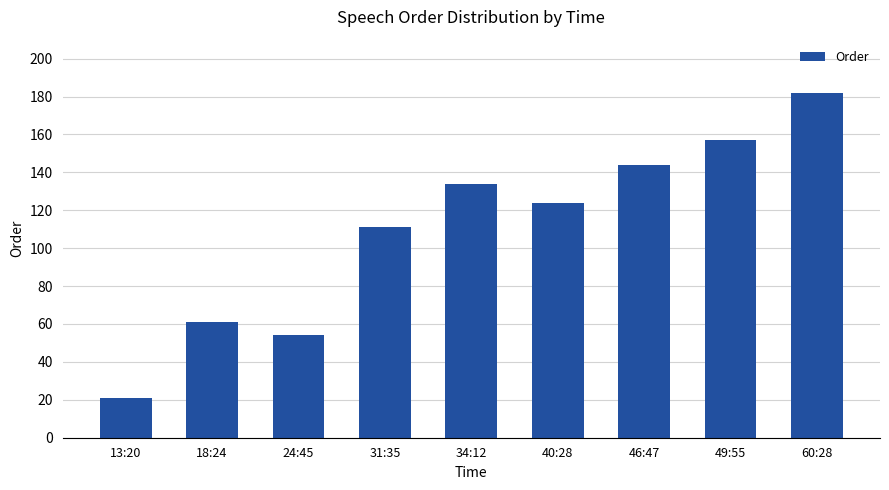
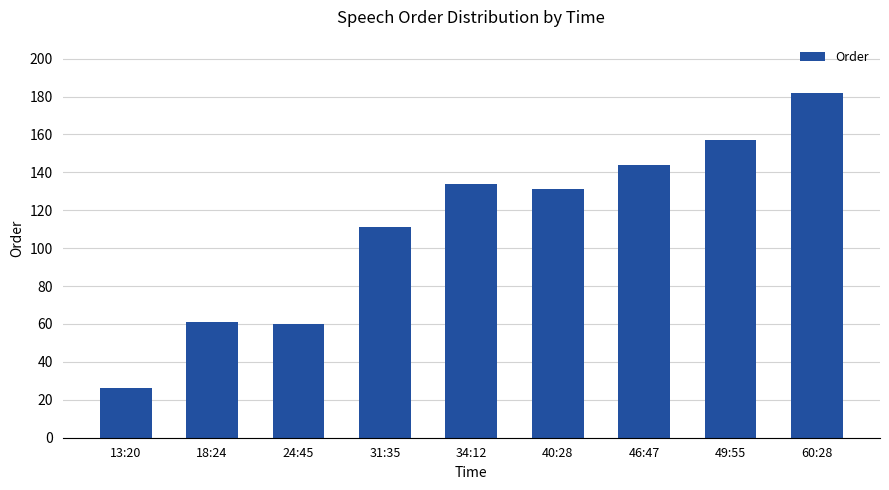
13:20: 21 -> 26
24:45: 54 -> 60
40:28: 124 -> 131
